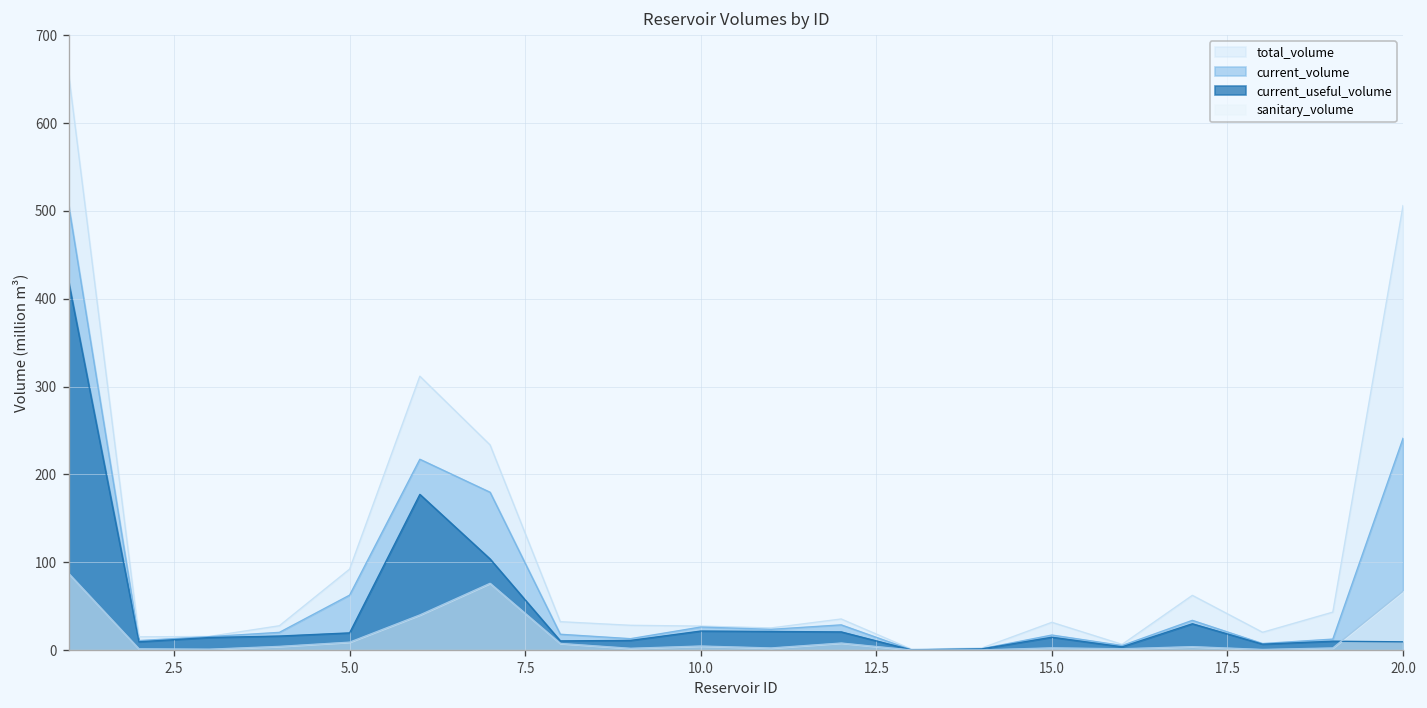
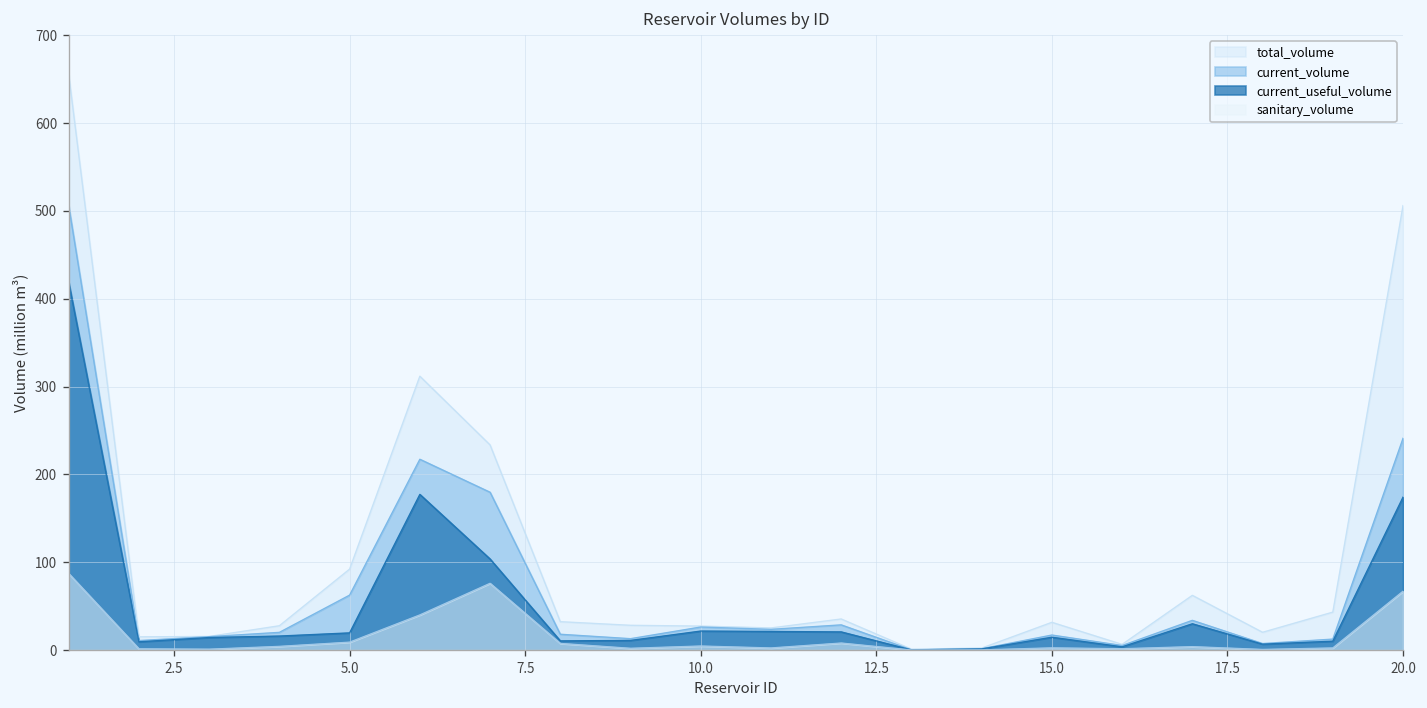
current_useful_volume, 20.0: 10 -> 170
